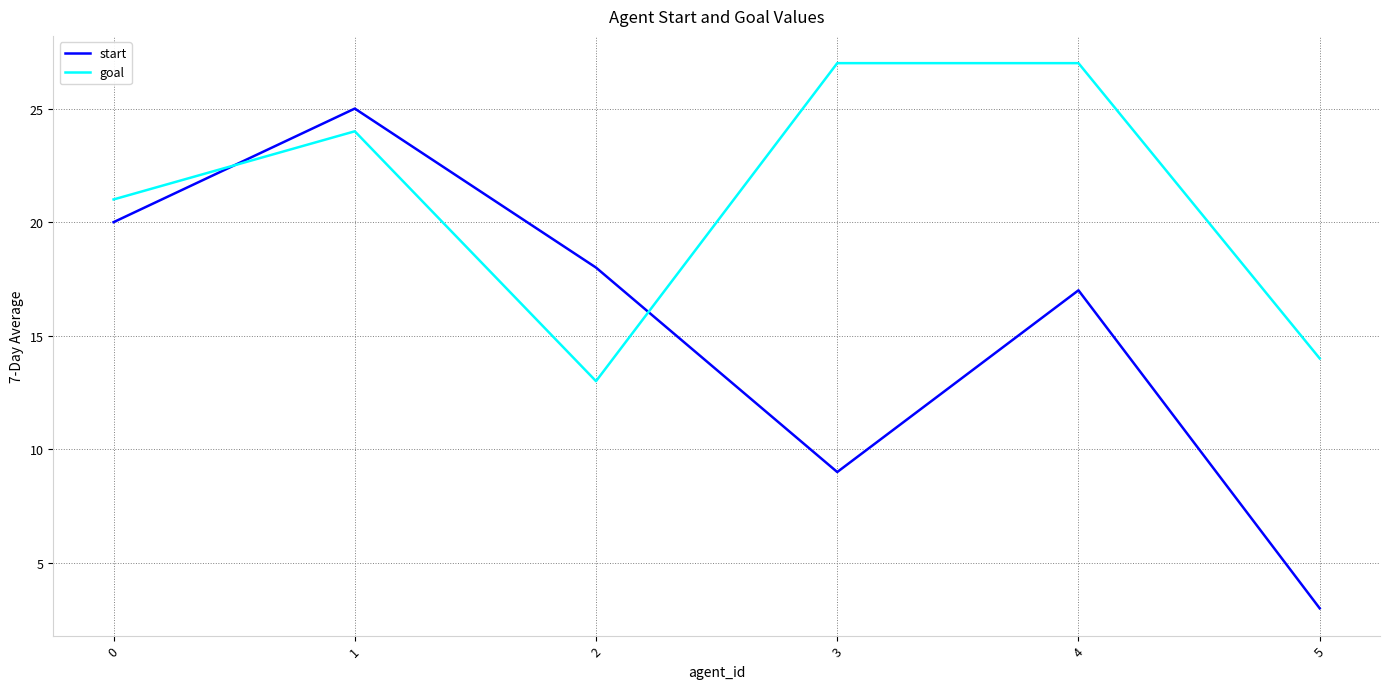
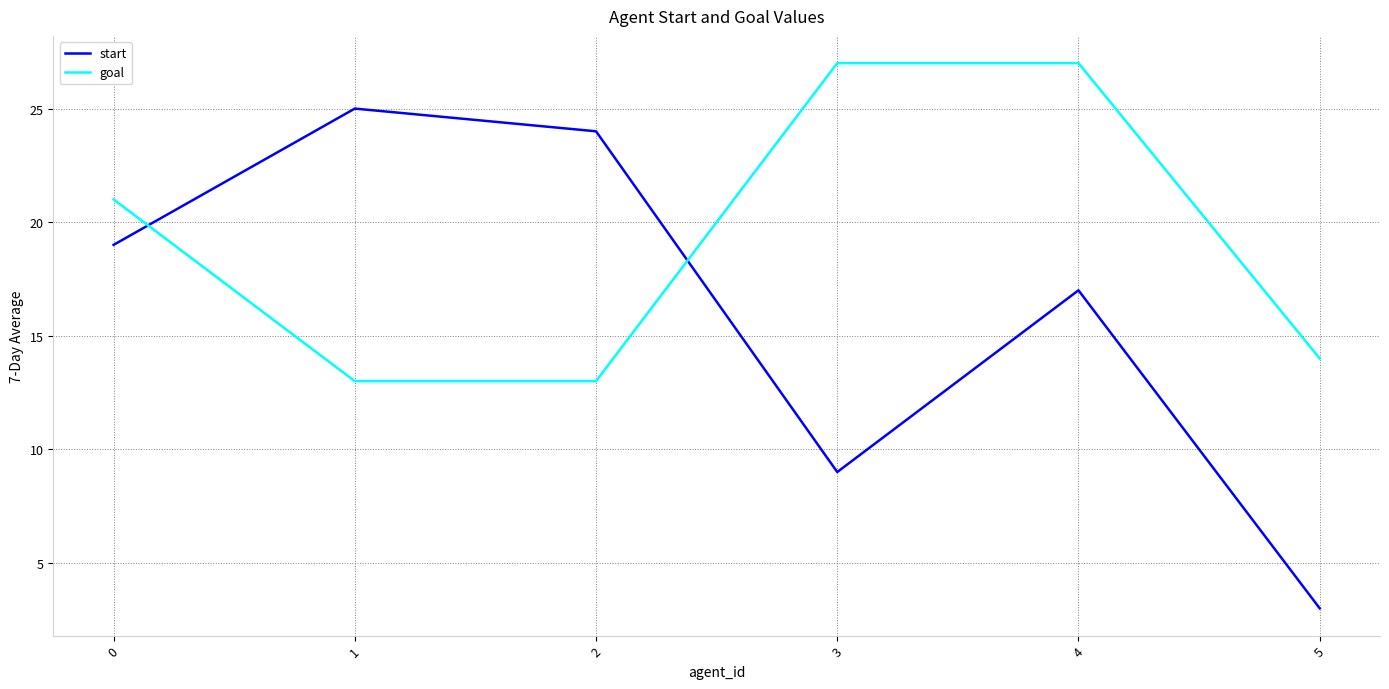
start, 0: 20 -> 19
goal, 1: 24 -> 13
start, 2: 18 -> 24
